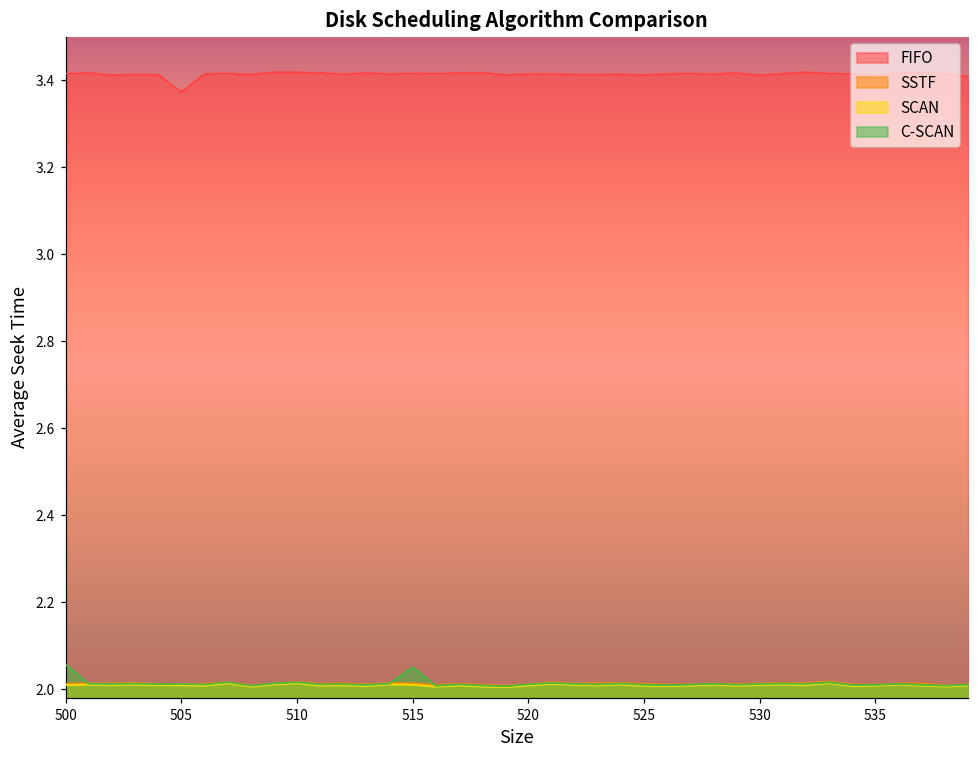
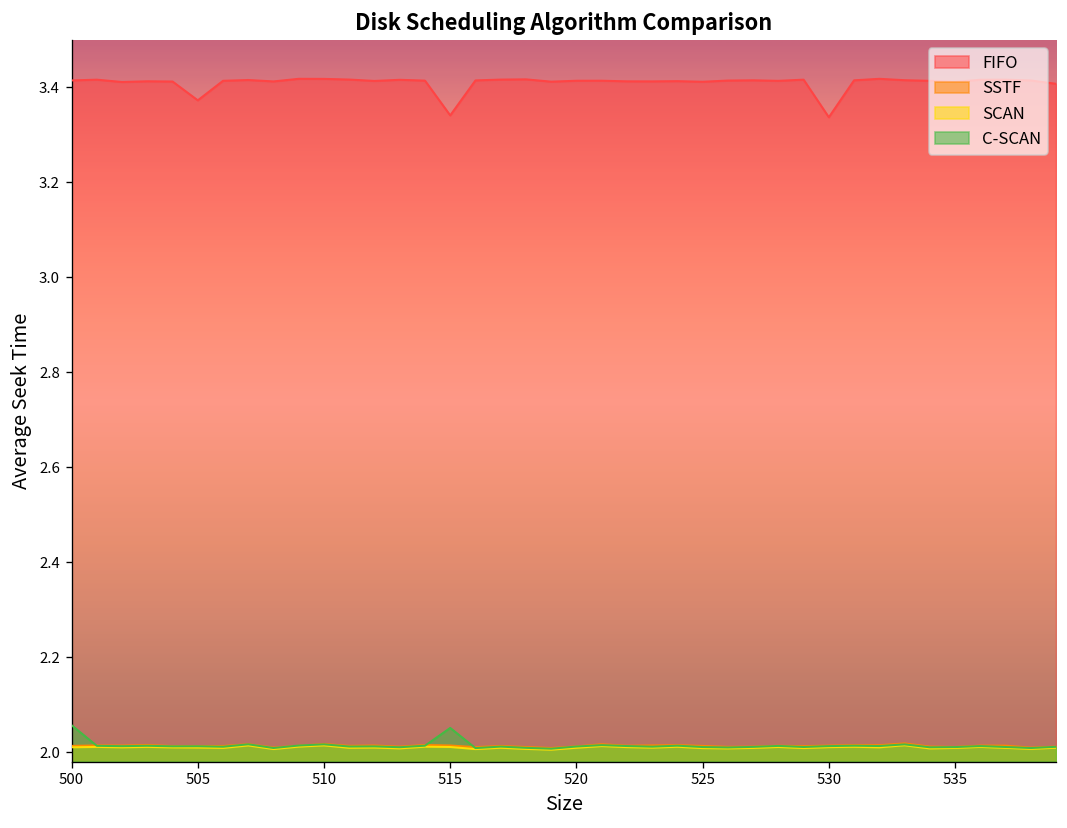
FIFO, 515: 3.42 -> 3.34
FIFO, 530: 3.41 -> 3.34
